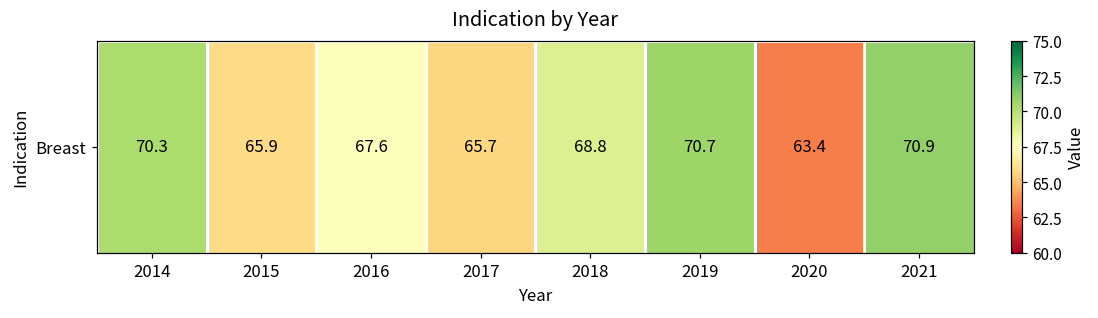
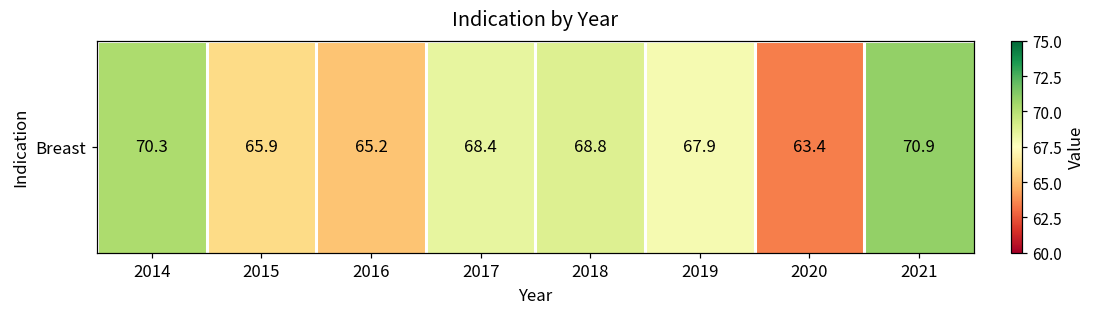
Breast, 2016: 67.6 -> 65.2
Breast, 2017: 65.7 -> 68.4
Breast, 2019: 70.7 -> 67.9
